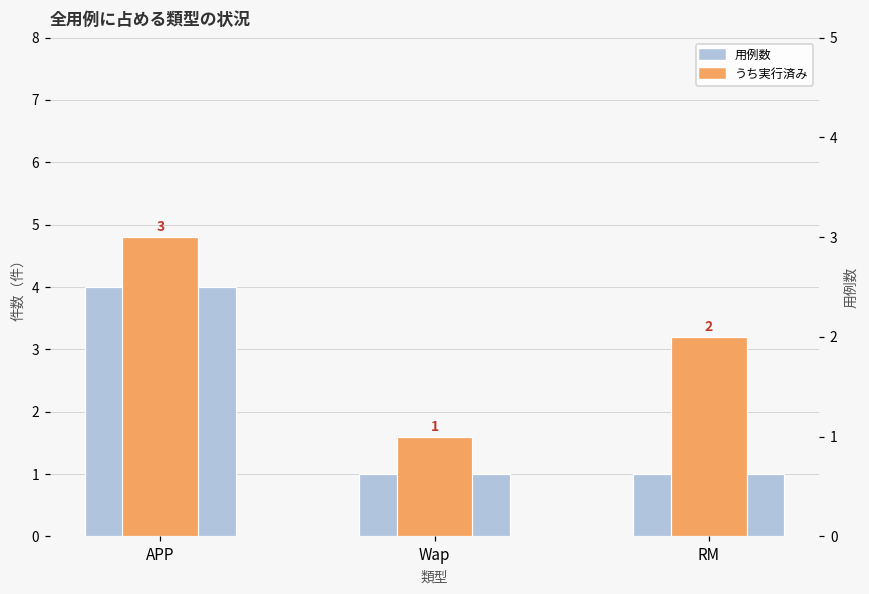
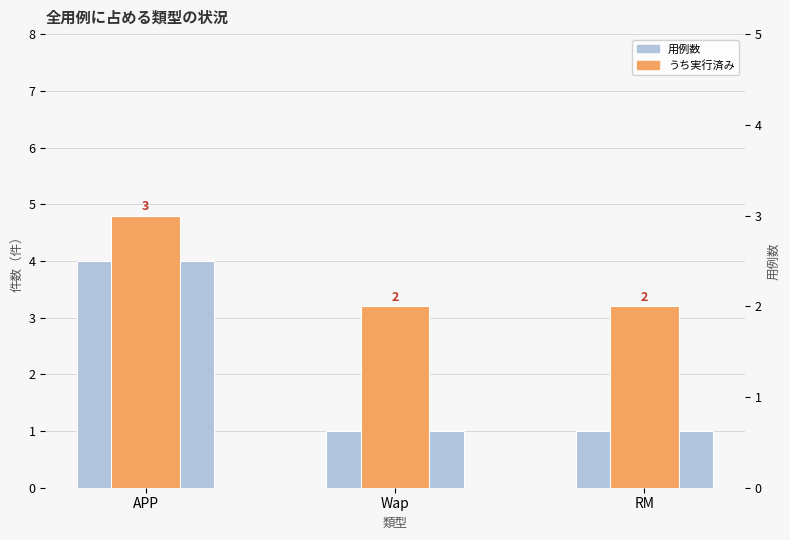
うち実行済み, Wap: 1 -> 2
